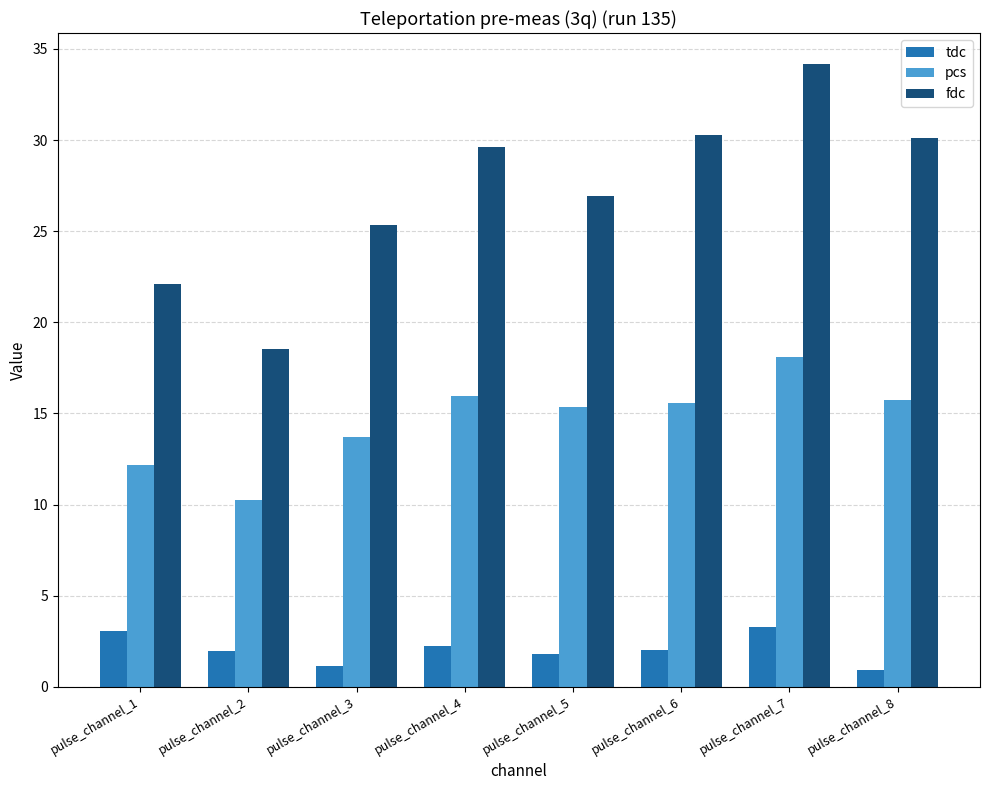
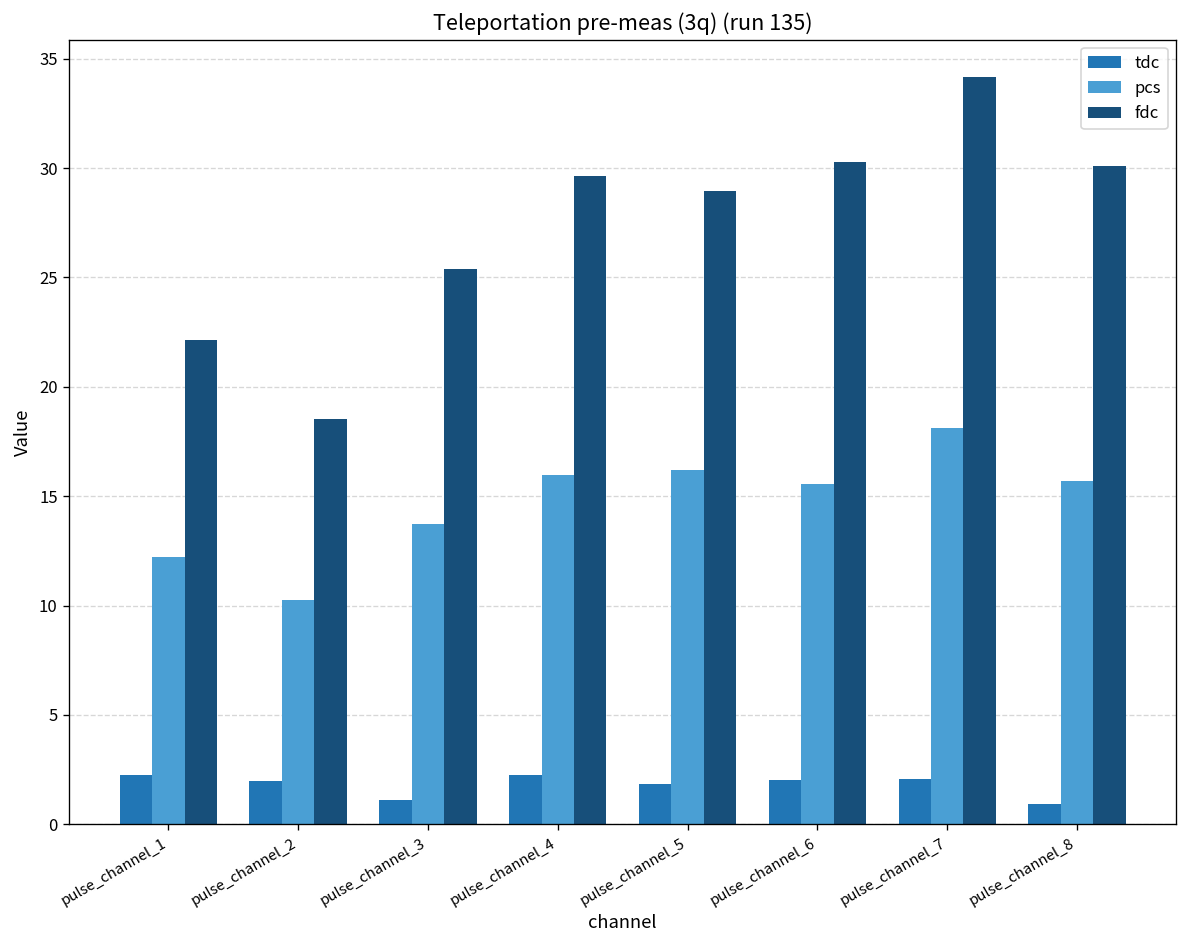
tdc, pulse_channel_1: 3.0 -> 2.3
pcs, pulse_channel_5: 15.4 -> 16.2
fdc, pulse_channel_5: 26.9 -> 28.9
tdc, pulse_channel_7: 3.3 -> 2.1
